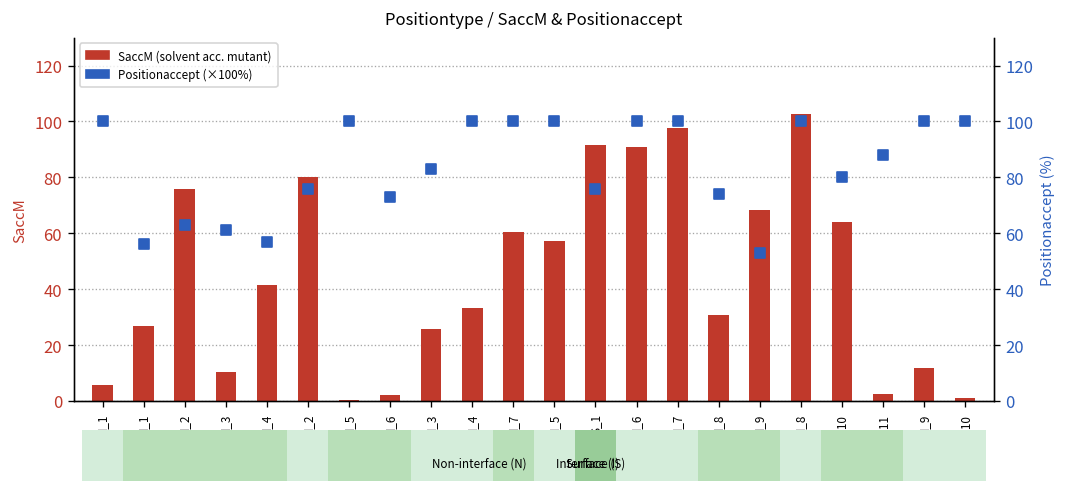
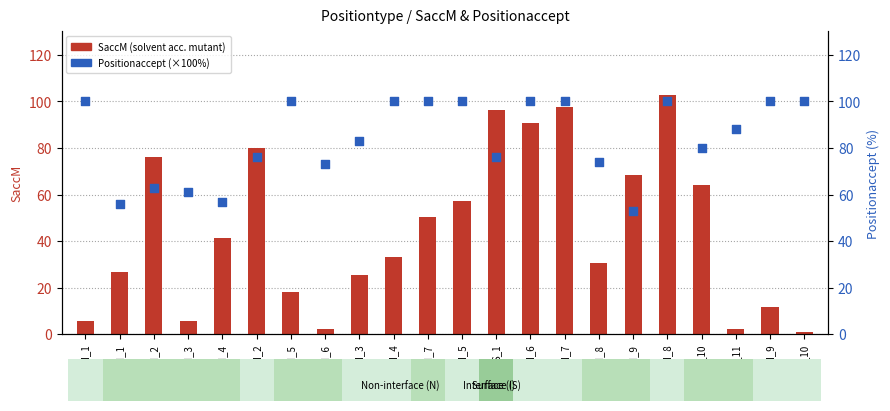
SaccM (solvent acc. mutant), N_3: 10 -> 6
SaccM (solvent acc. mutant), N_5: 0 -> 18
SaccM (solvent acc. mutant), N_7: 61 -> 50
SaccM (solvent acc. mutant), S_1: 92 -> 96
